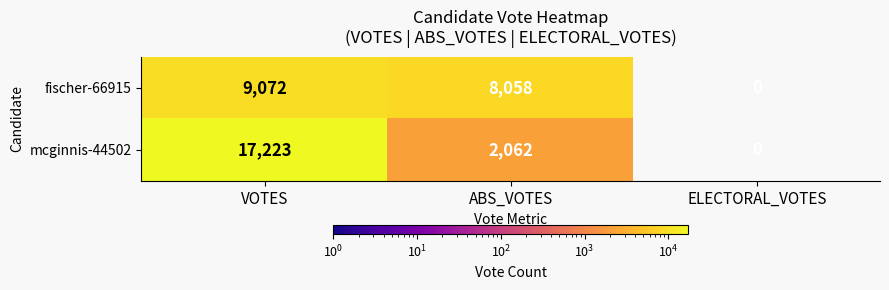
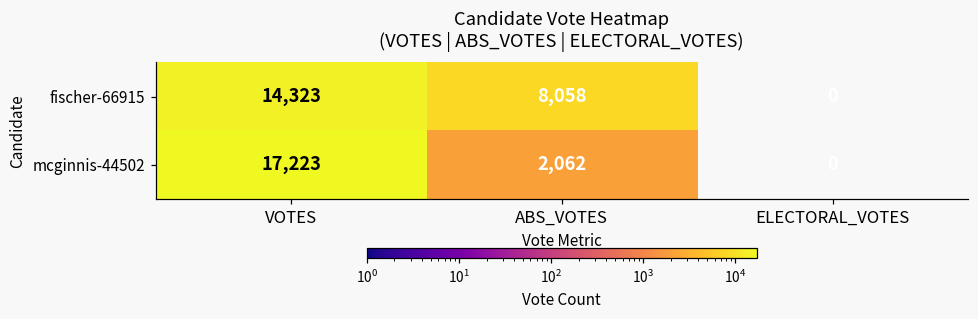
fischer-66915, VOTES: 9,072 -> 14,323
